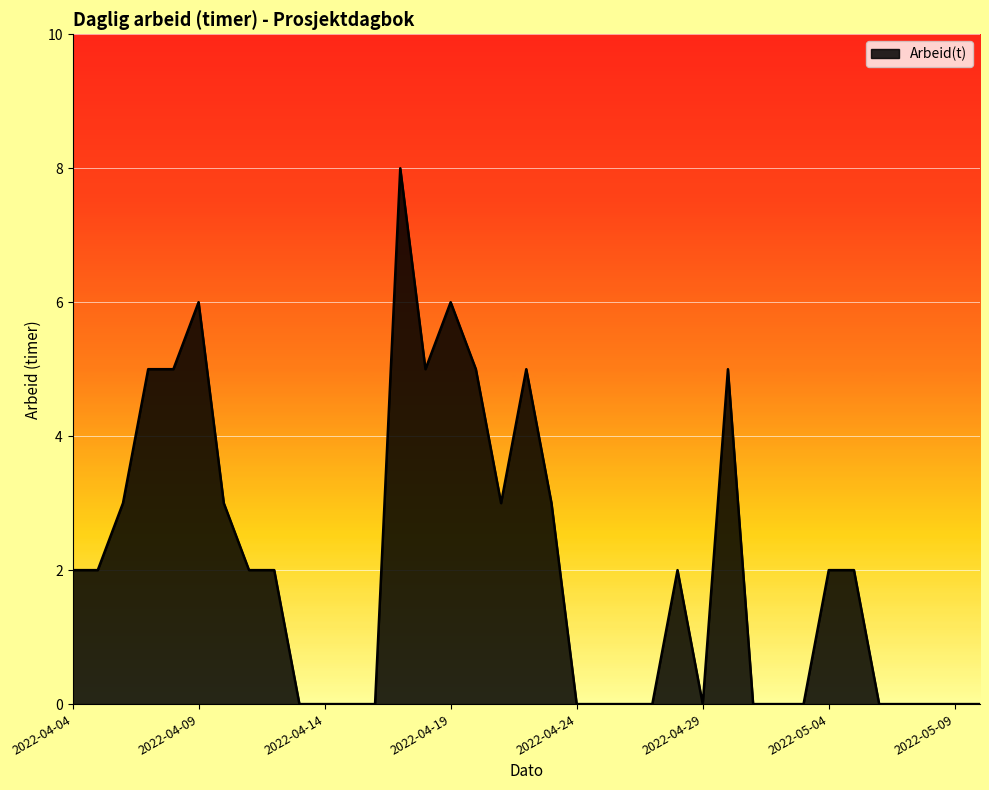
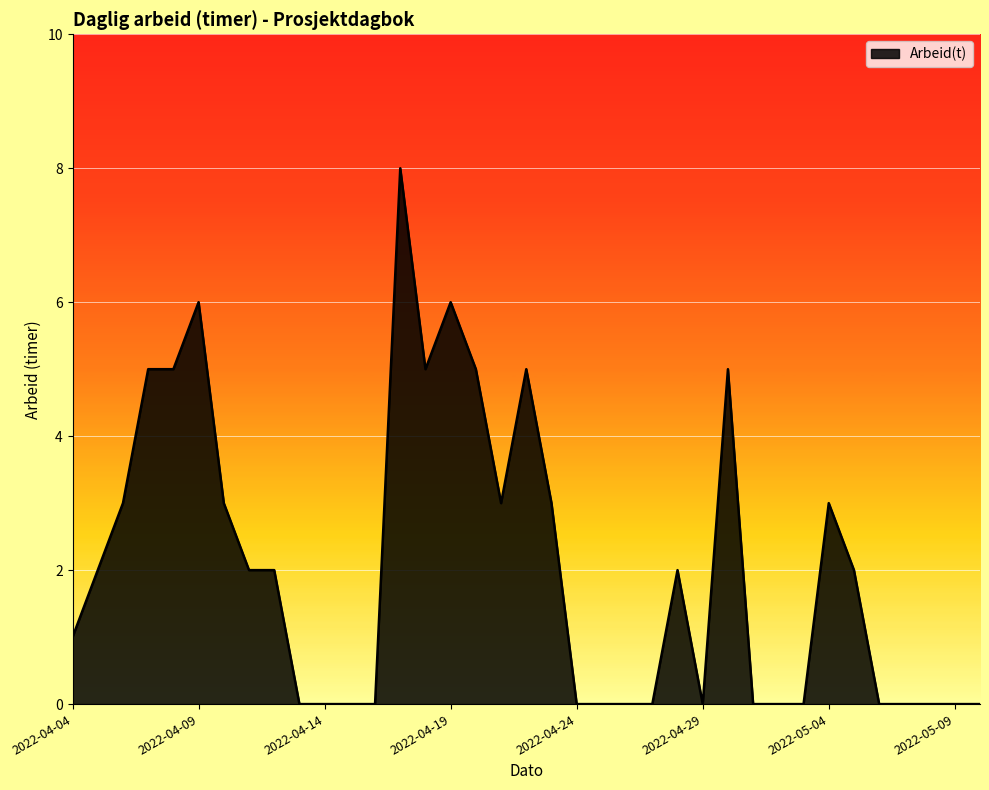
2022-04-04: 2 -> 1
2022-05-04: 2 -> 3
